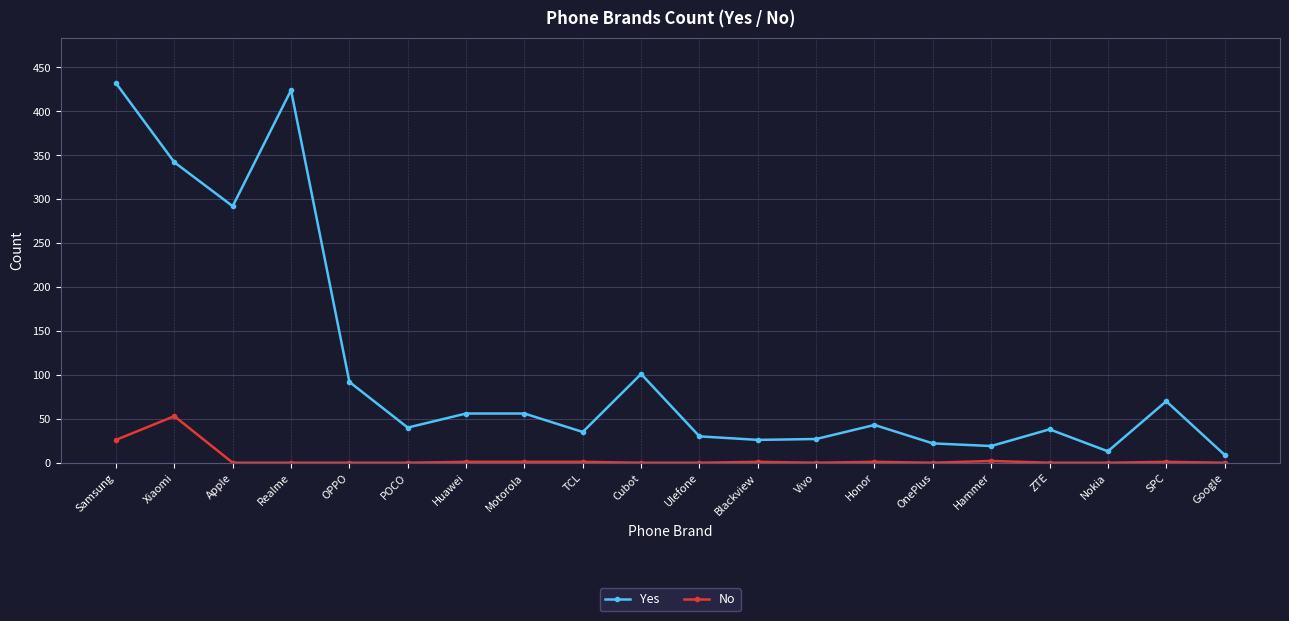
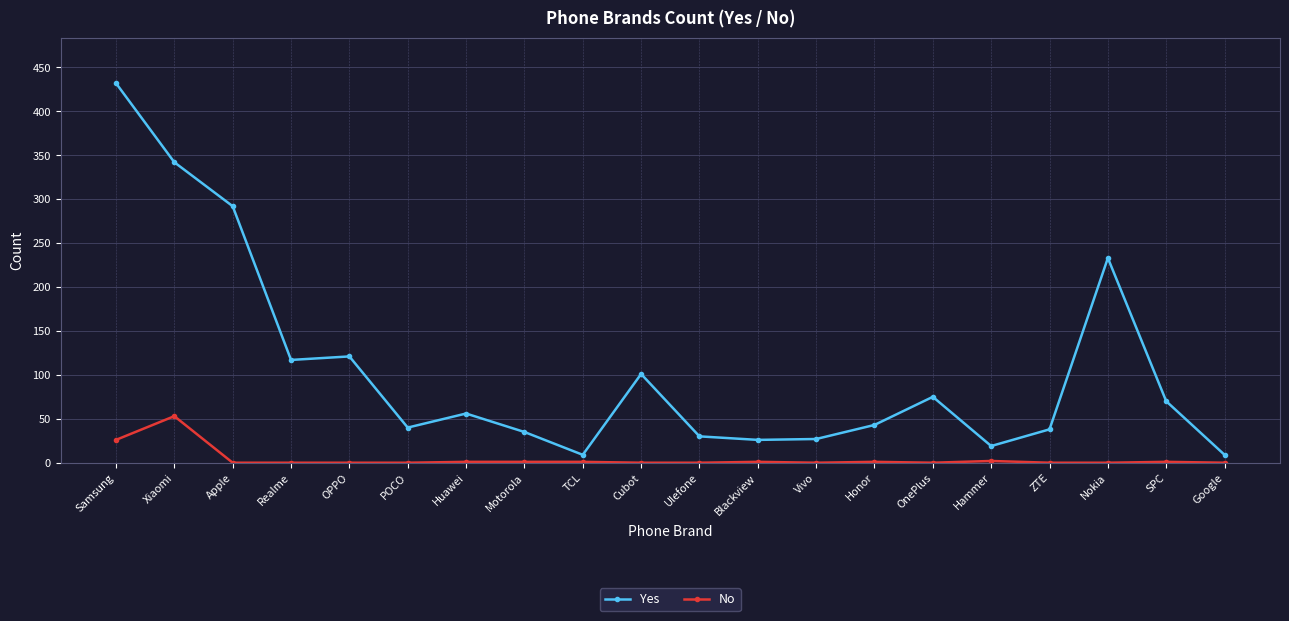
Yes, Realme: 420 -> 120
Yes, OPPO: 90 -> 120
Yes, Motorola: 60 -> 40
Yes, TCL: 40 -> 10
Yes, OnePlus: 20 -> 80
Yes, Nokia: 10 -> 230
